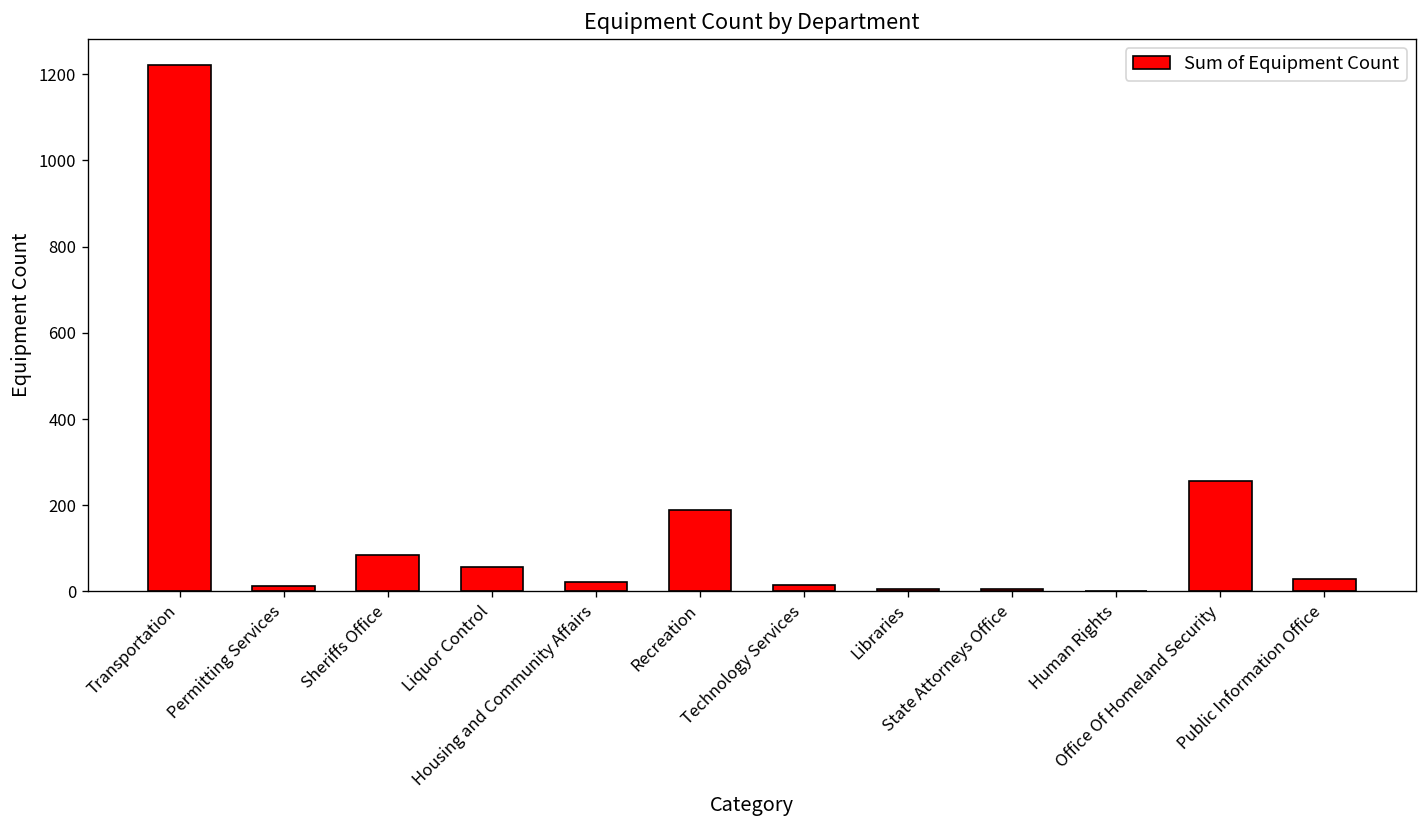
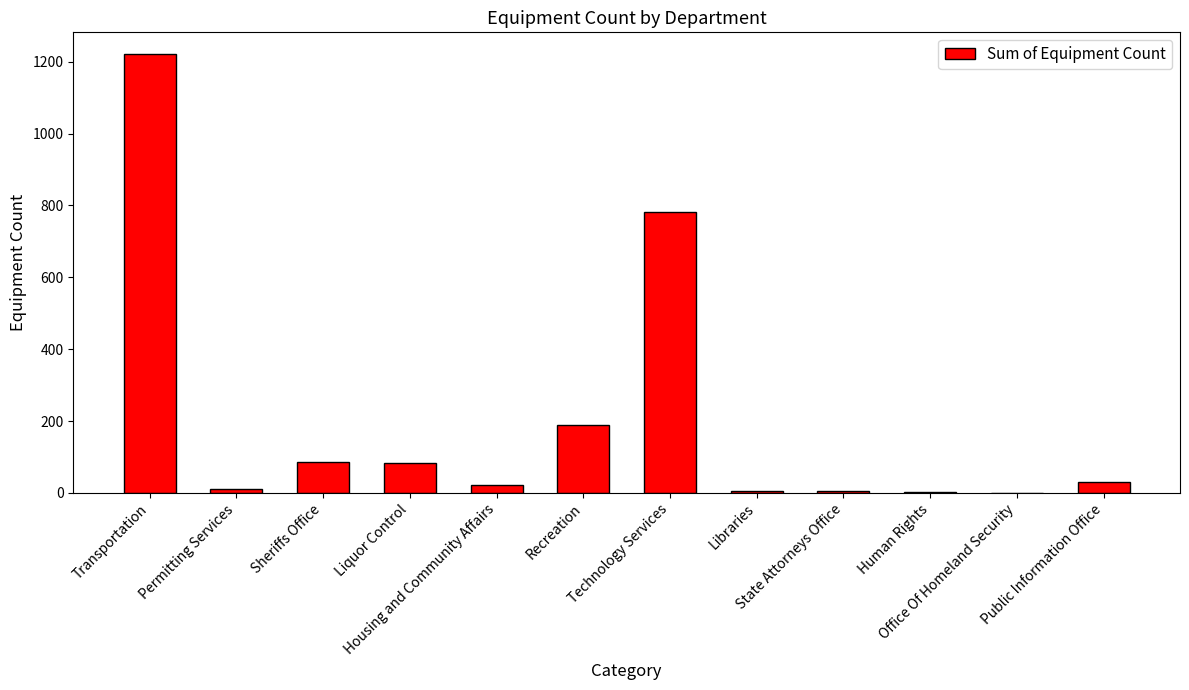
Liquor Control: 60 -> 80
Technology Services: 20 -> 780
Office Of Homeland Security: 260 -> 0
